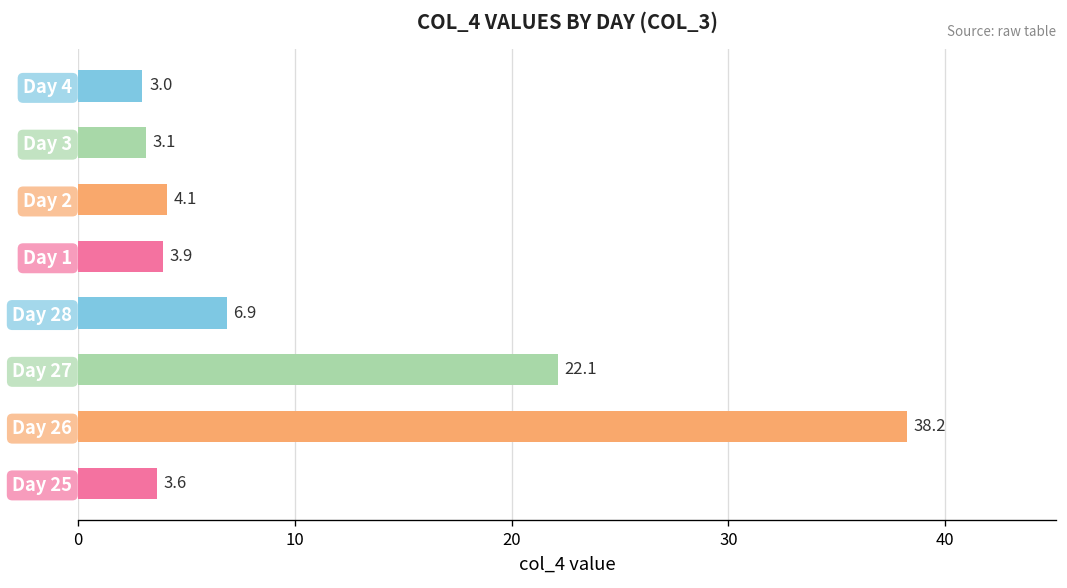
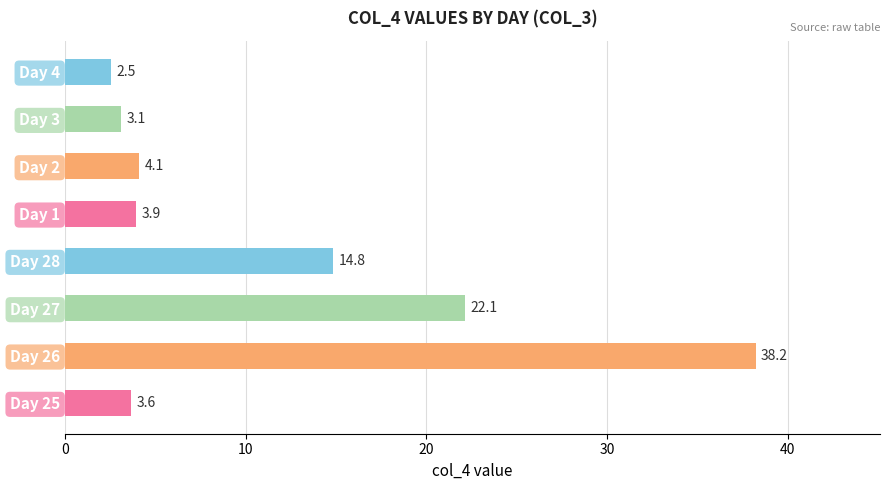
Day 4: 3.0 -> 2.5
Day 28: 6.9 -> 14.8
